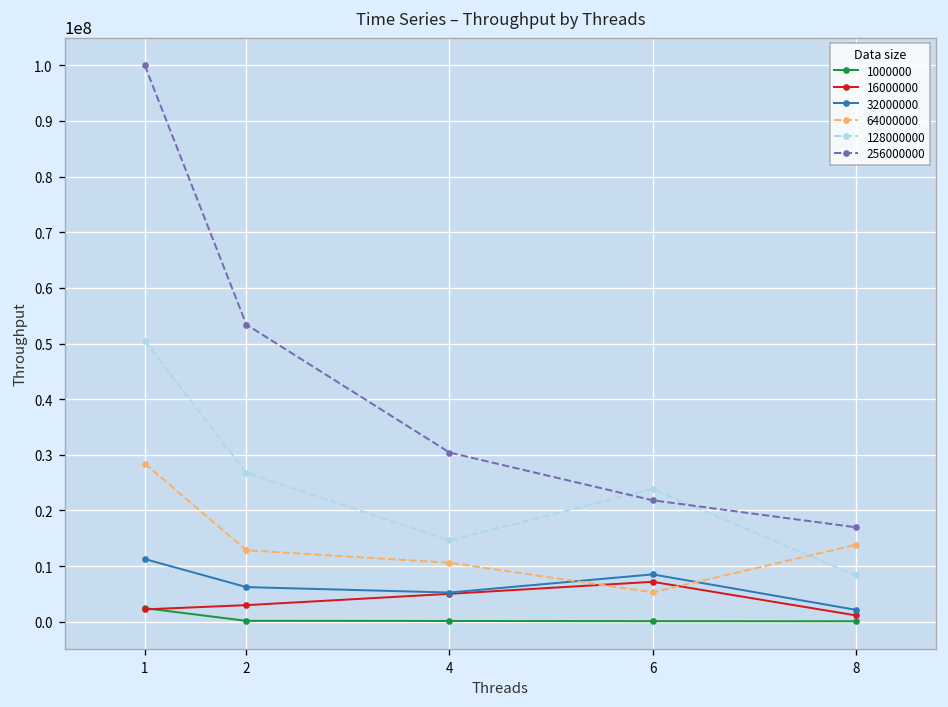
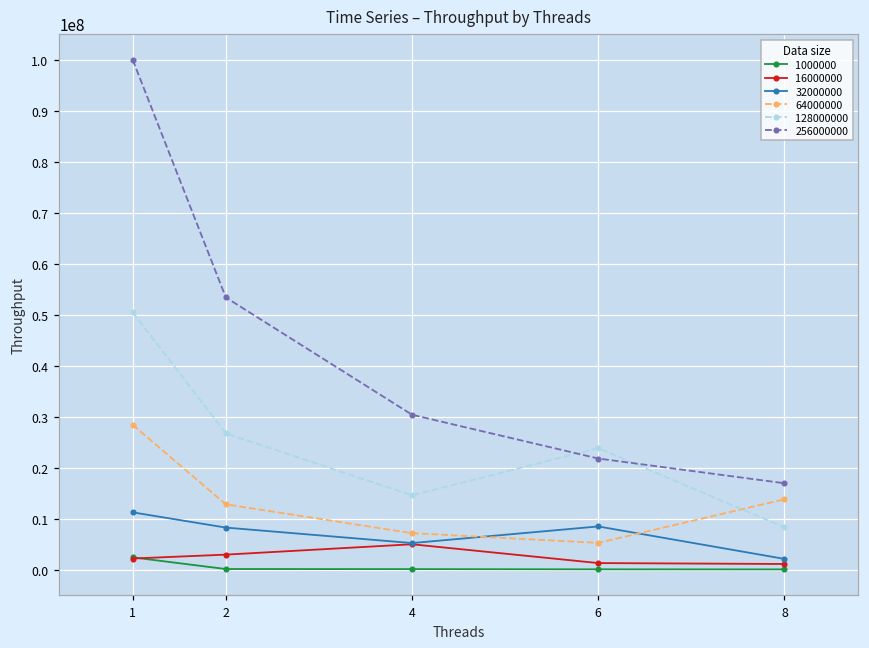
32000000, 2: 6000000 -> 8000000
64000000, 4: 11000000 -> 7000000
16000000, 6: 7000000 -> 1000000
